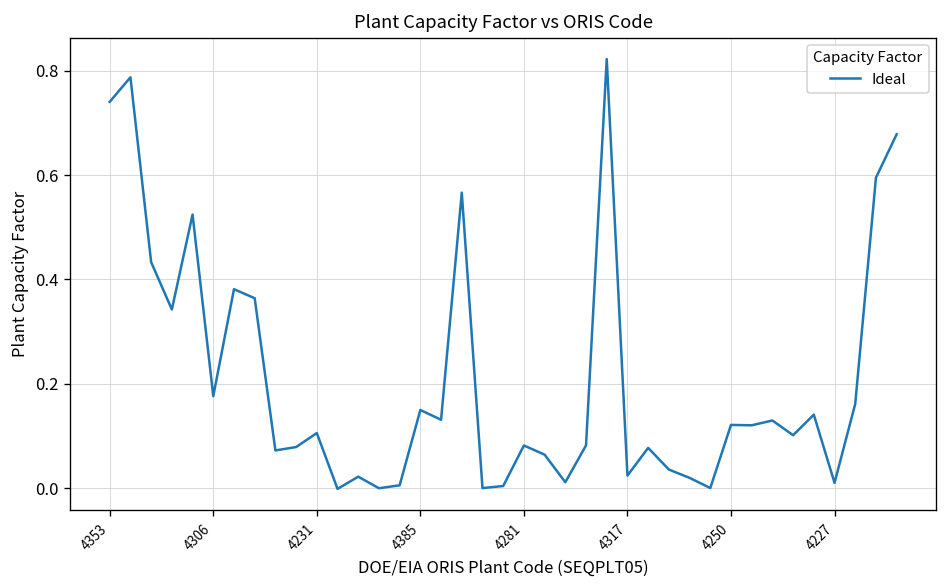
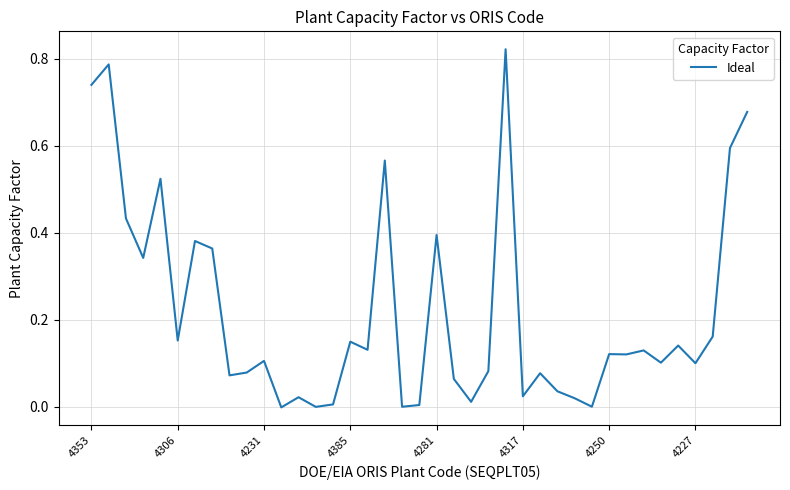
4306: 0.18 -> 0.15
4281: 0.08 -> 0.40
4227: 0.01 -> 0.10
